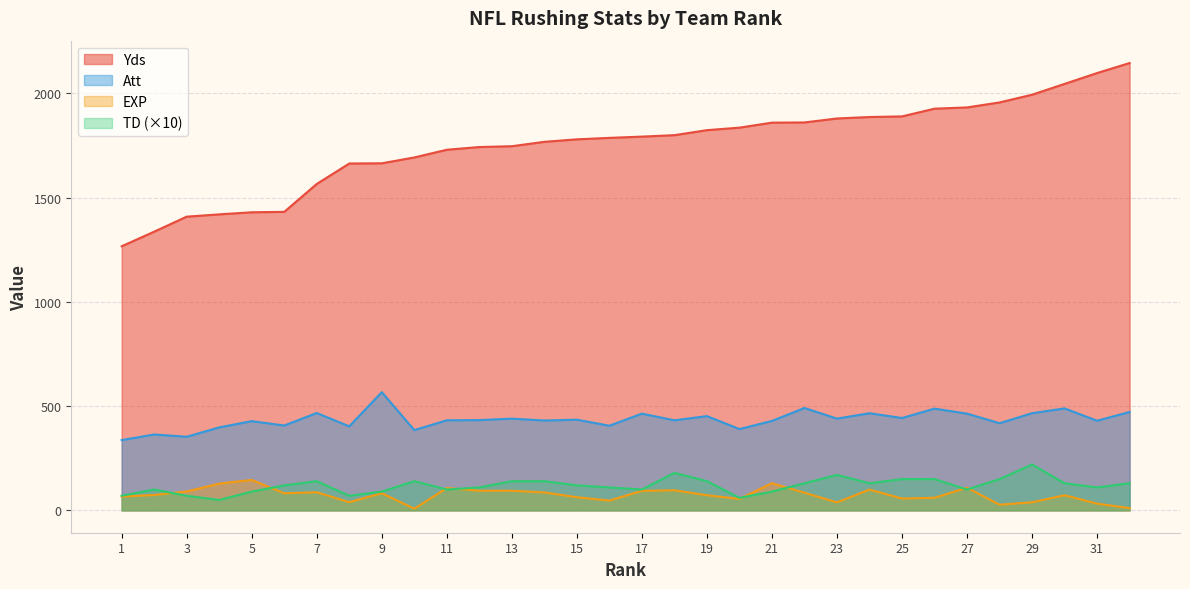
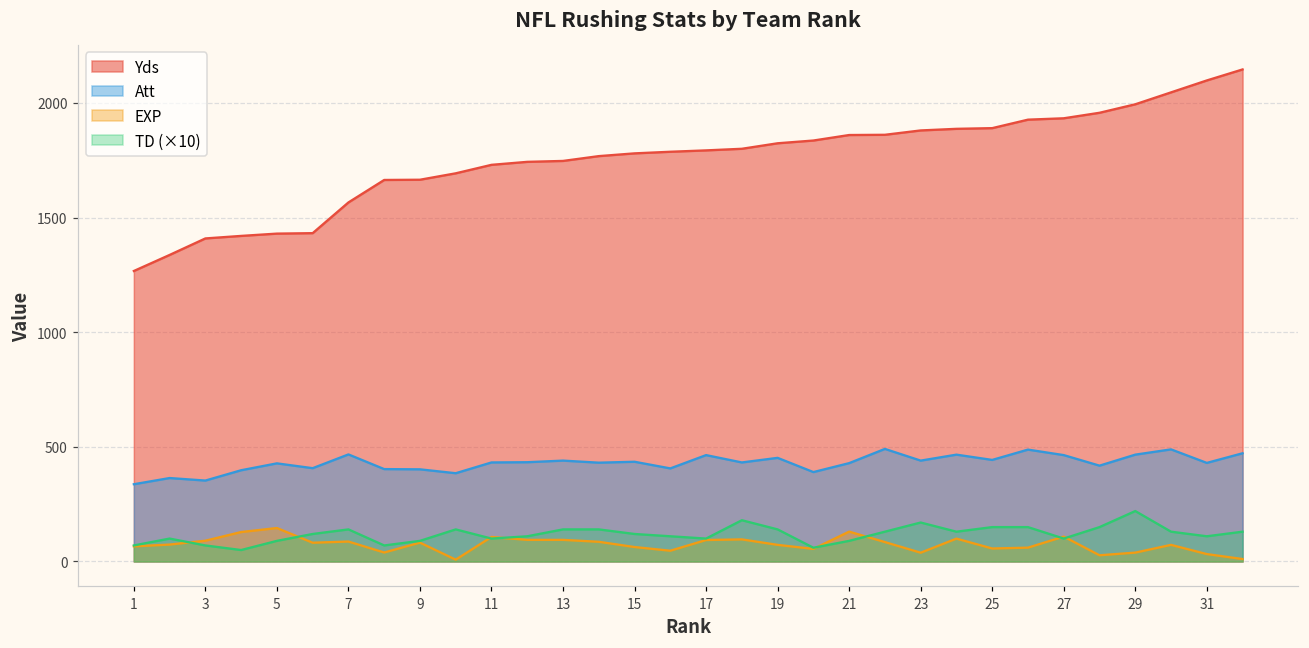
Att, 9: 570 -> 400
